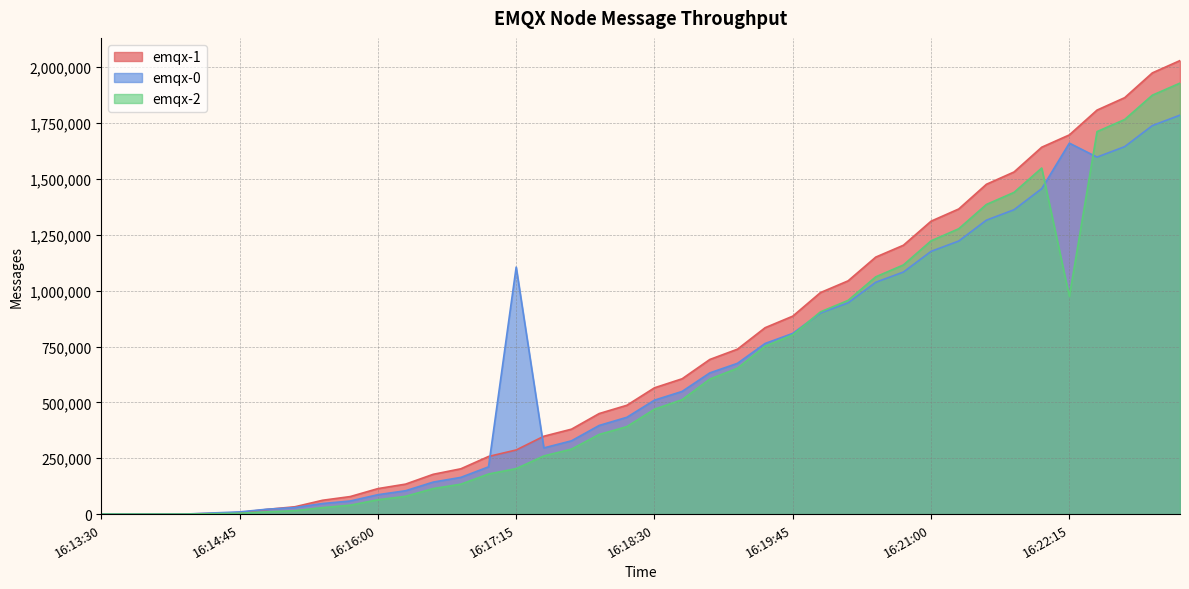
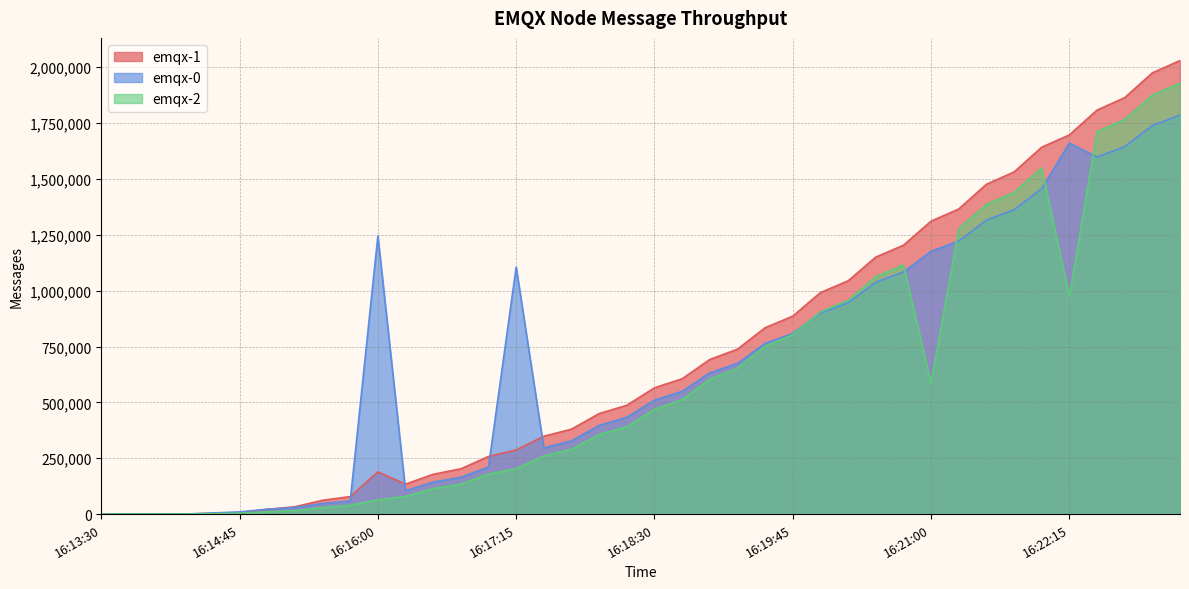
emqx-1, 16:16:00: 110,000 -> 190,000
emqx-0, 16:16:00: 90,000 -> 1,240,000
emqx-2, 16:21:00: 1,220,000 -> 590,000
